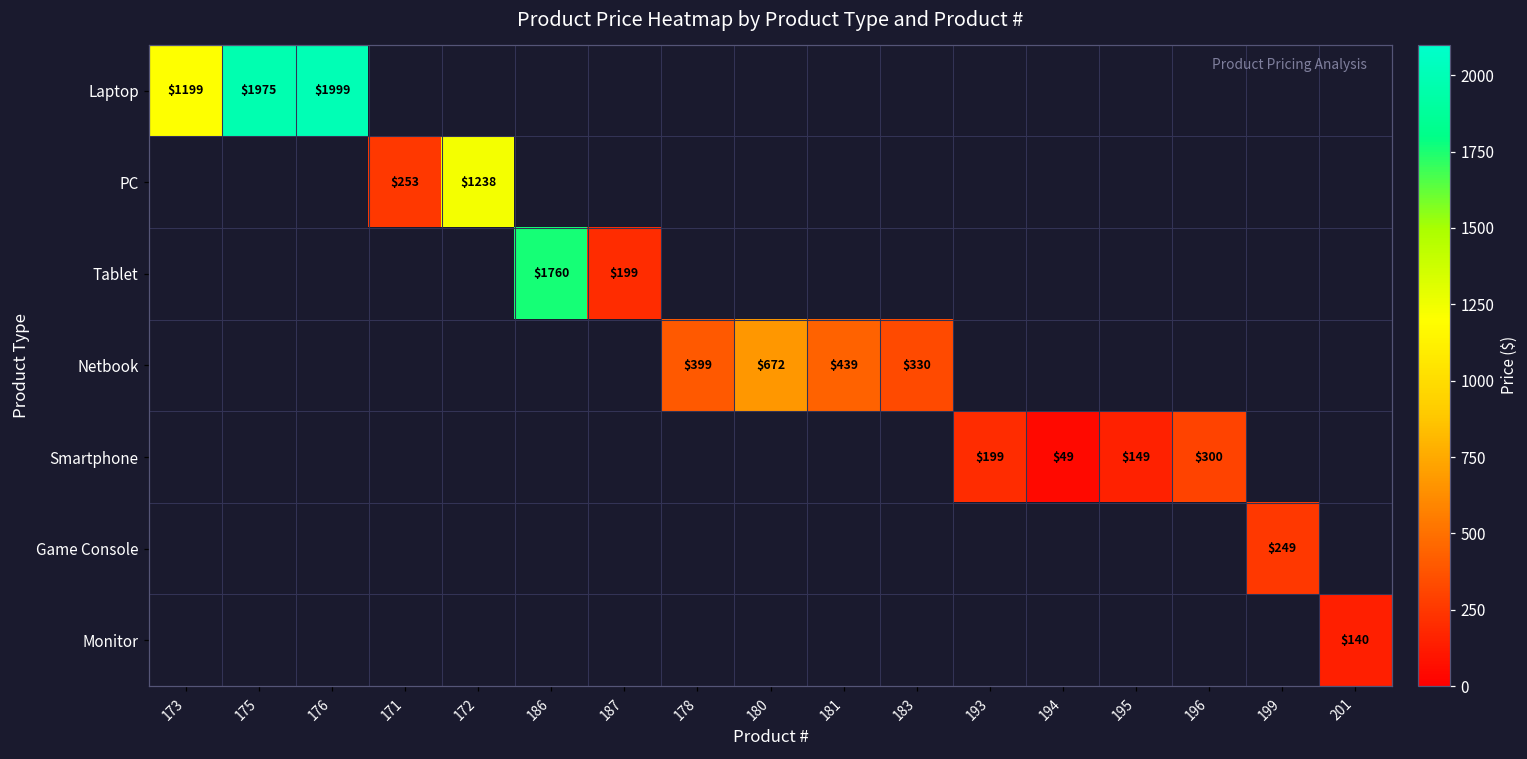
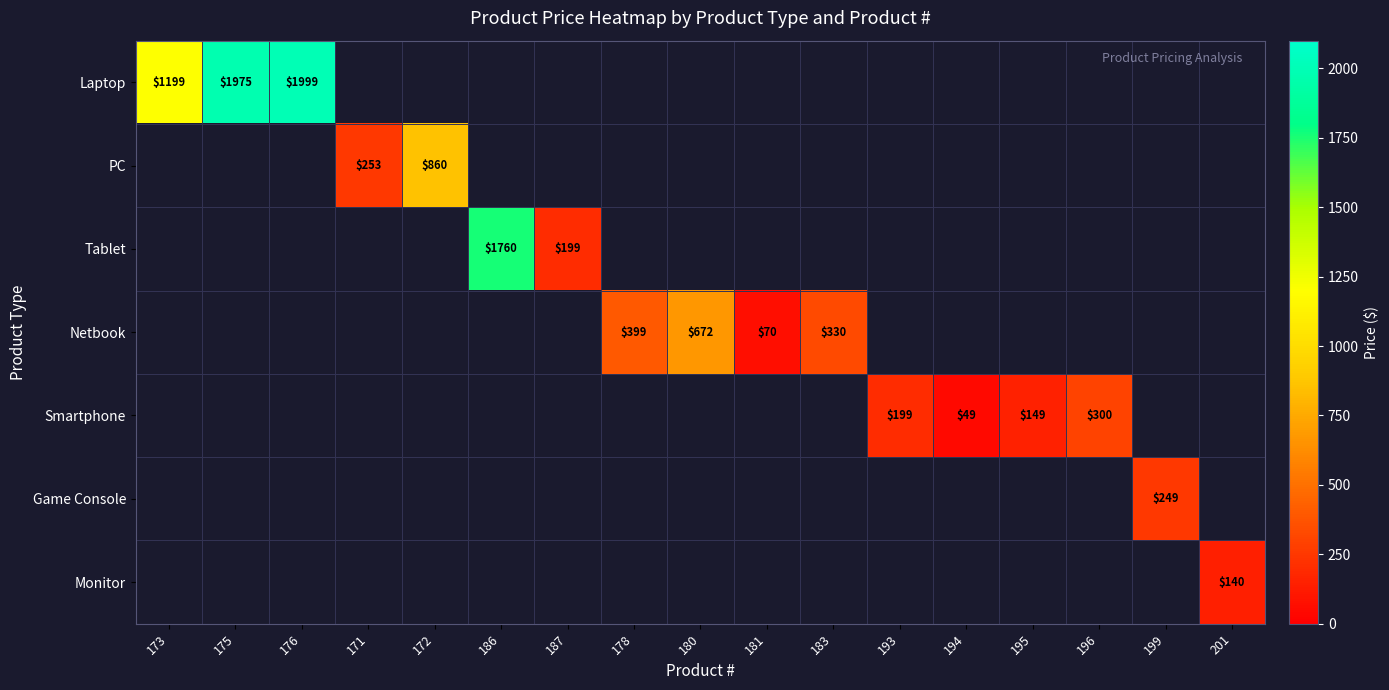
PC, 172: $1238 -> $860
Netbook, 181: $439 -> $70
